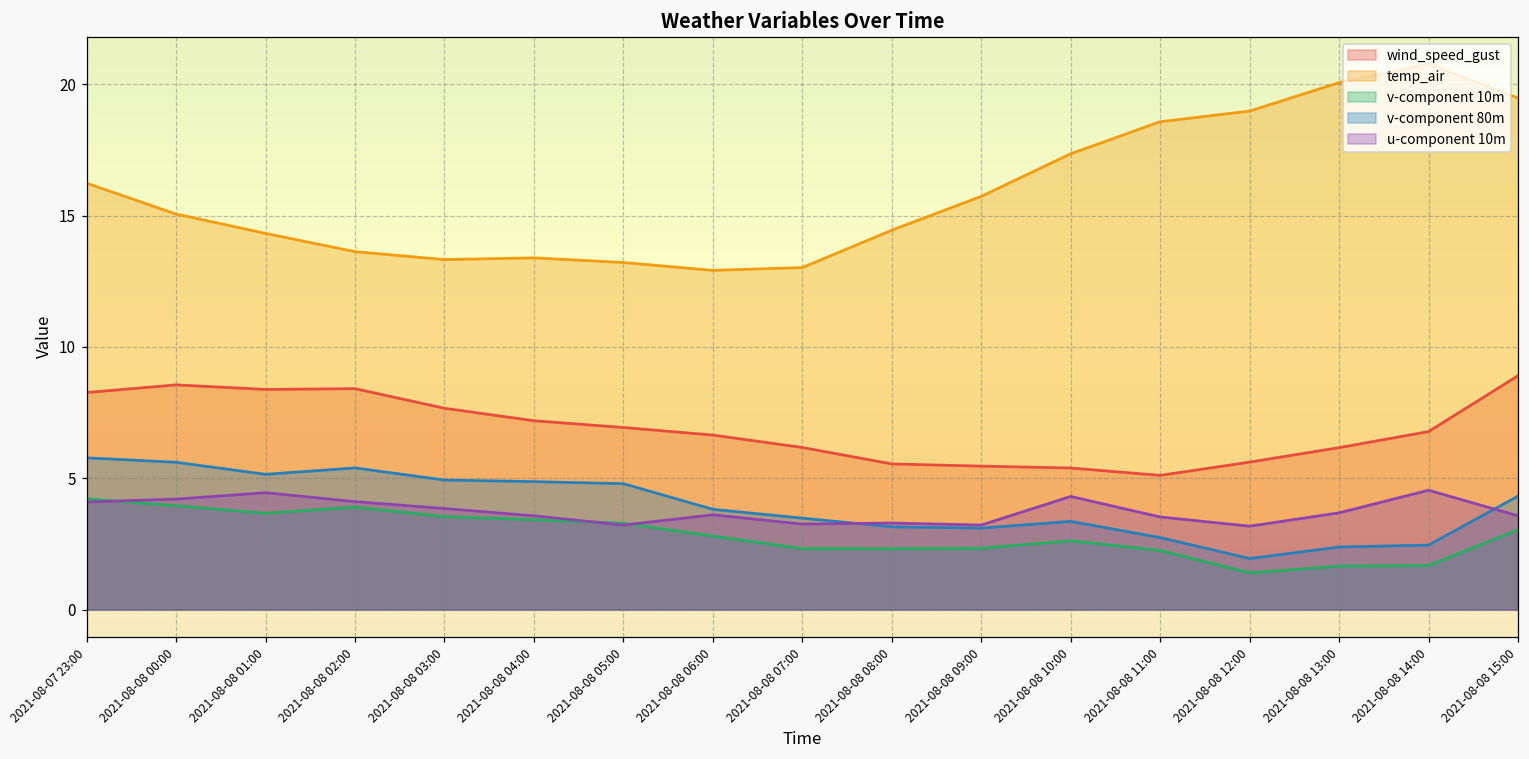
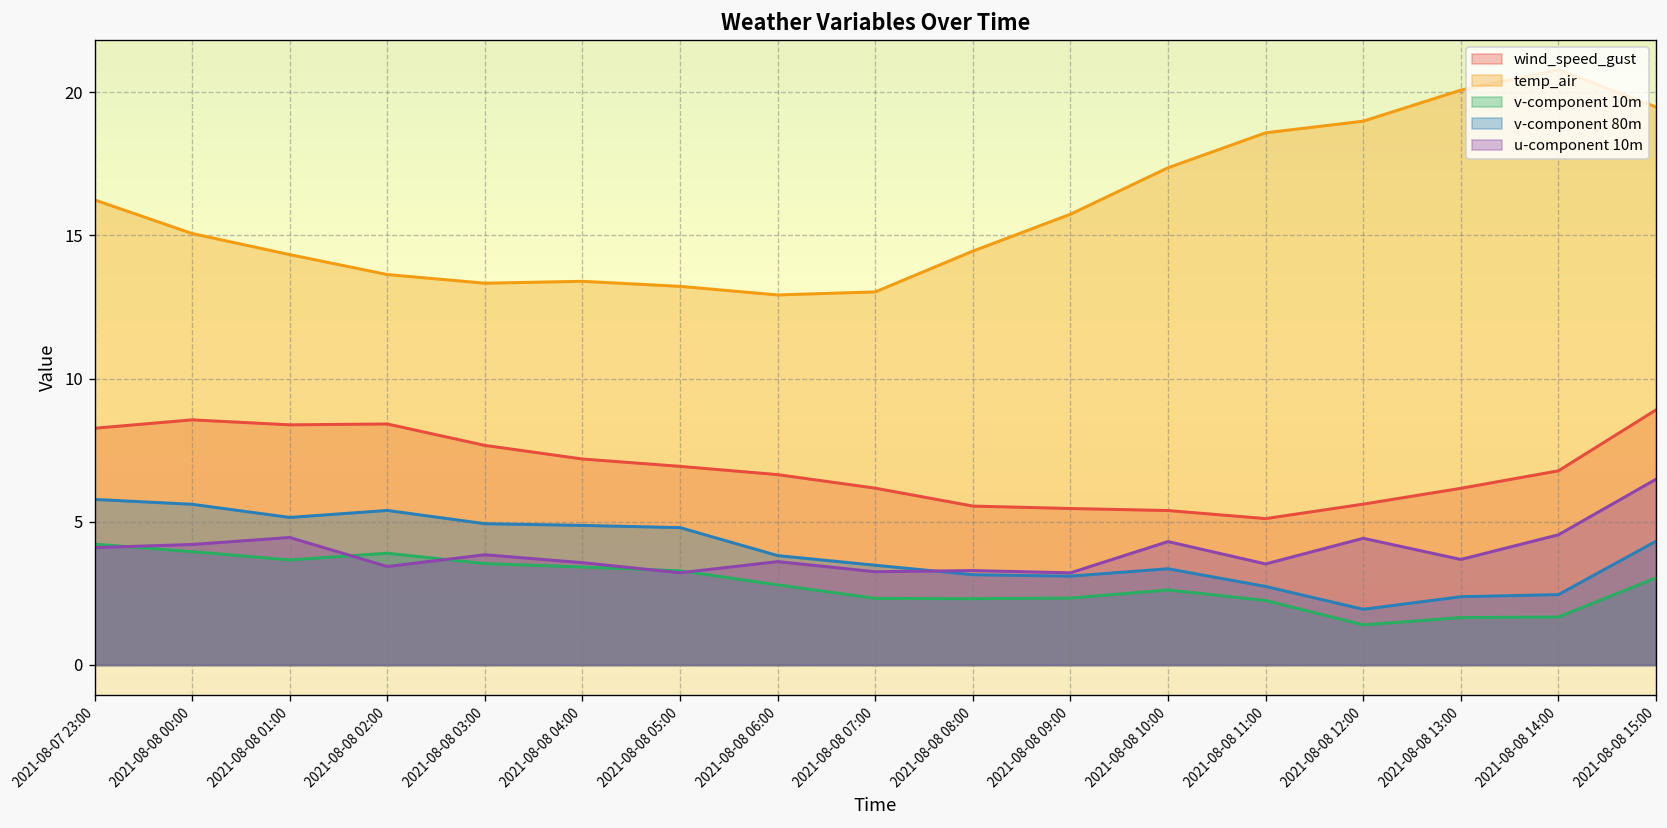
u-component 10m, 2021-08-08 02:00: 4.1 -> 3.4
u-component 10m, 2021-08-08 12:00: 3.2 -> 4.4
u-component 10m, 2021-08-08 15:00: 3.6 -> 6.5
